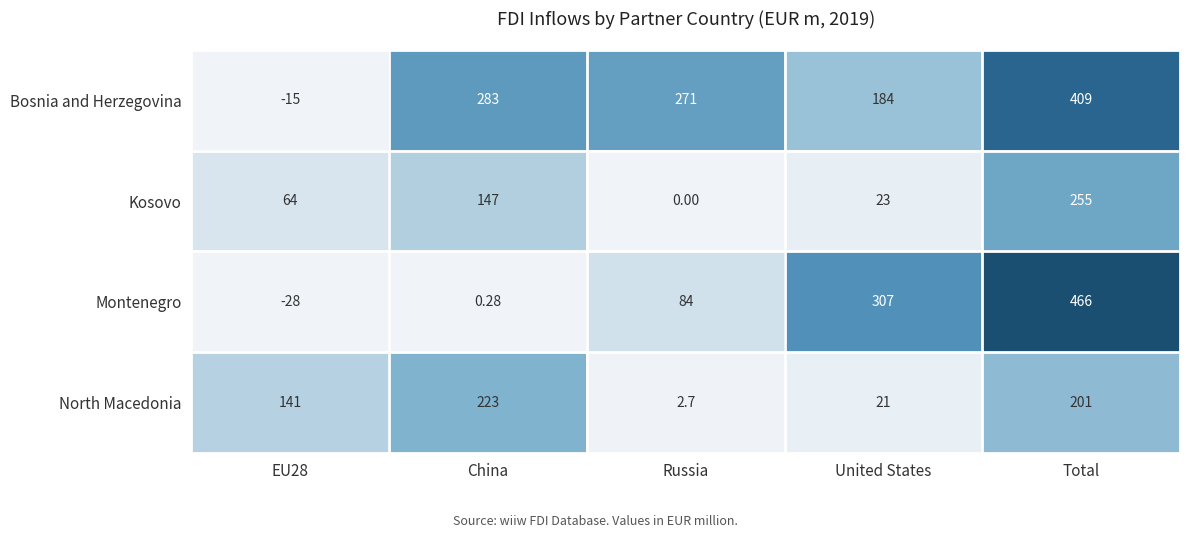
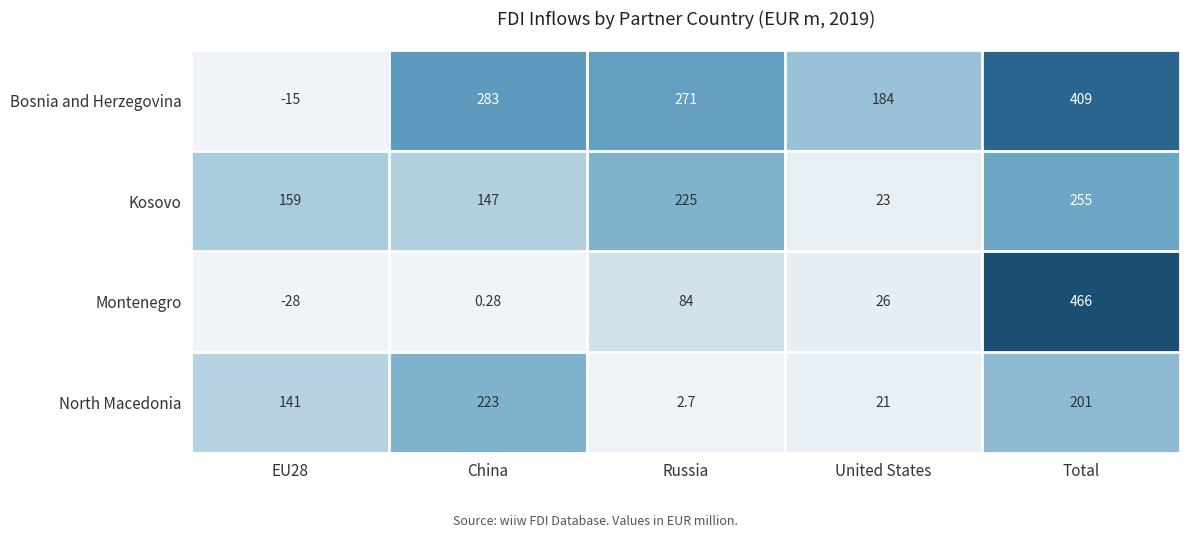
Kosovo, EU28: 64 -> 159
Kosovo, Russia: 0.00 -> 225
Montenegro, United States: 307 -> 26
